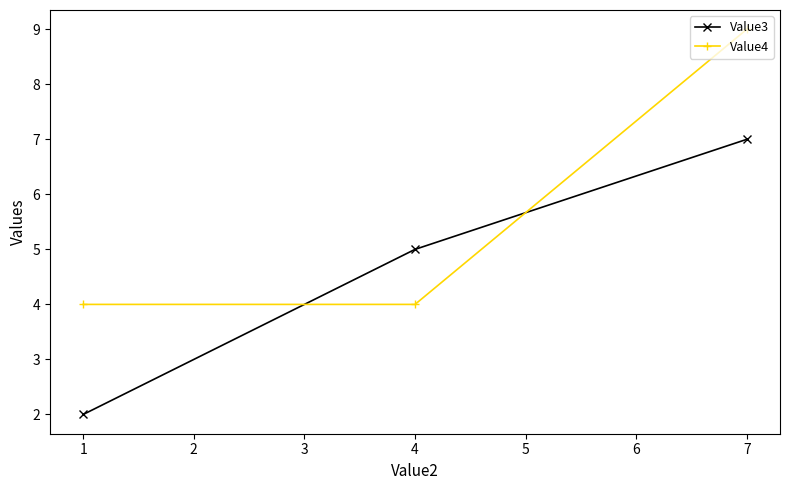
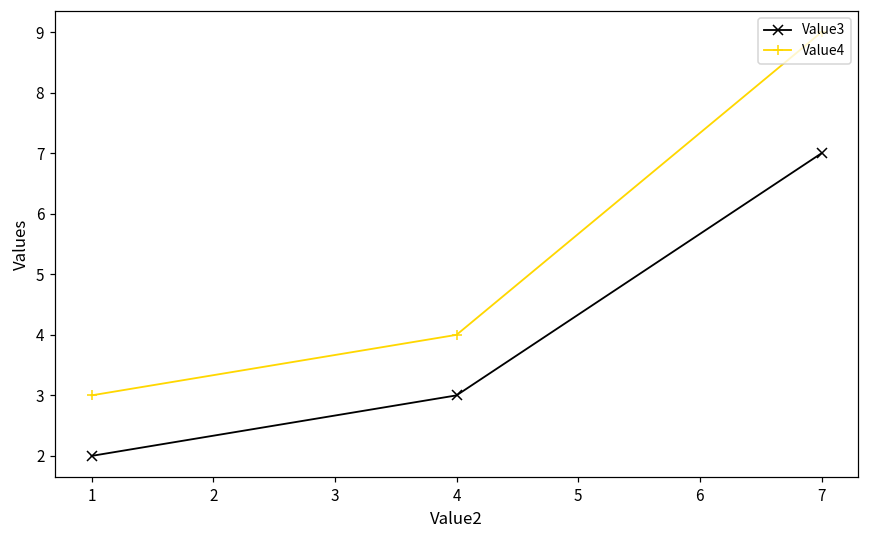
Value4, 1: 4 -> 3
Value3, 4: 5 -> 3
